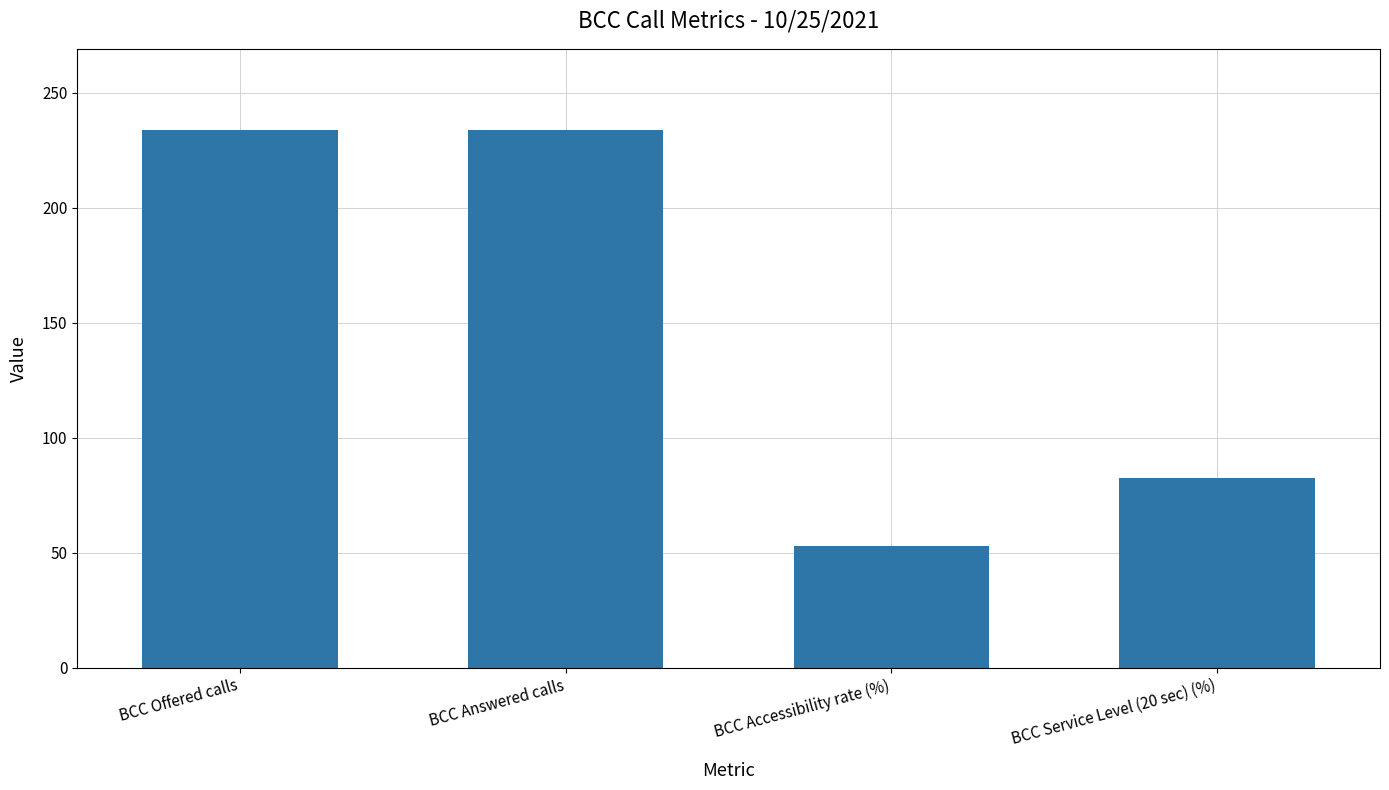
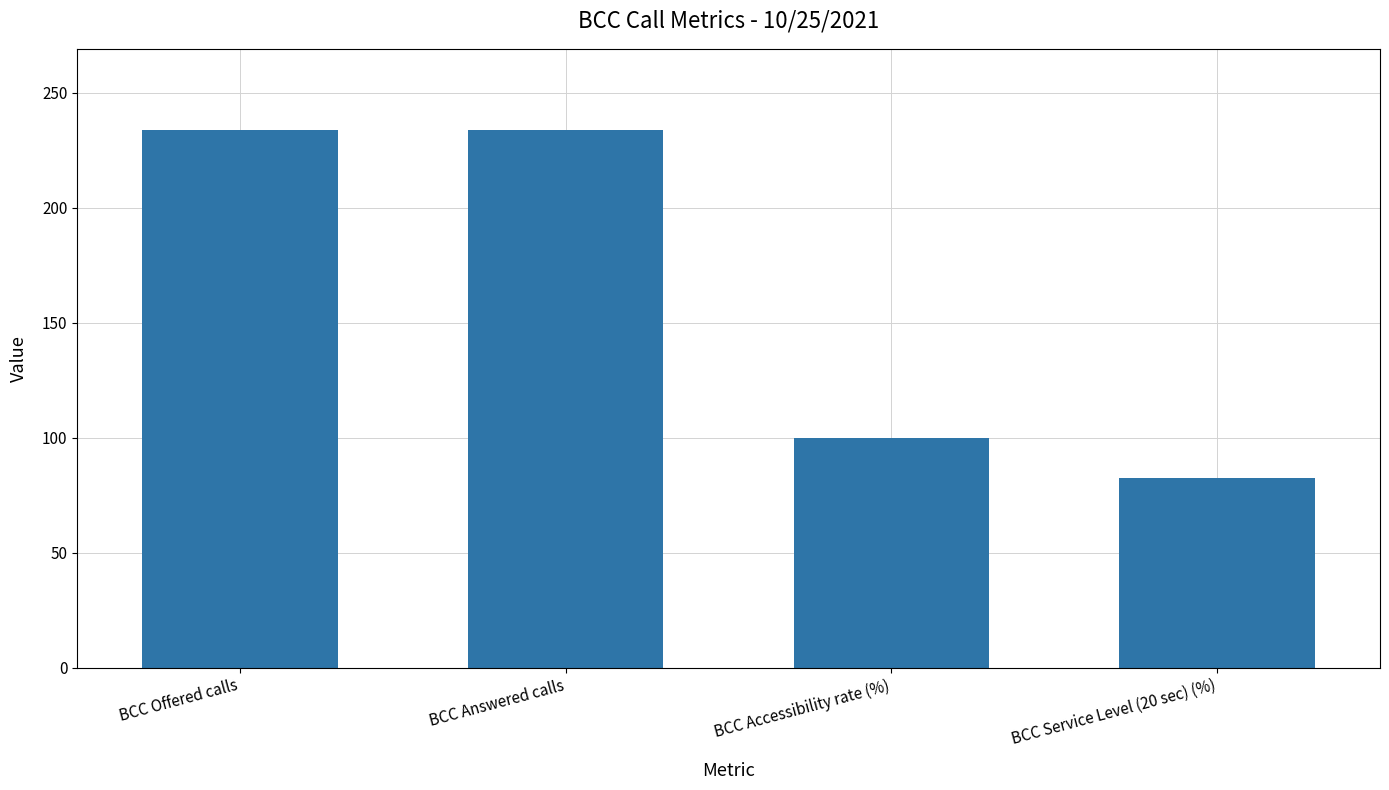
BCC Accessibility rate (%): 53 -> 100
